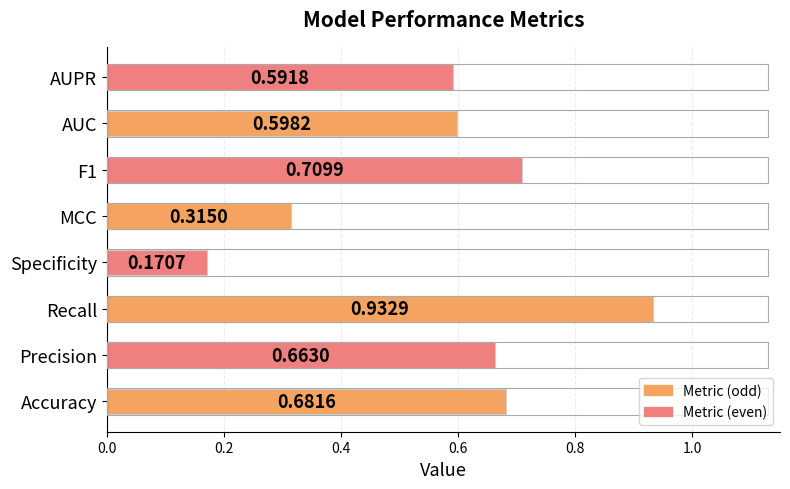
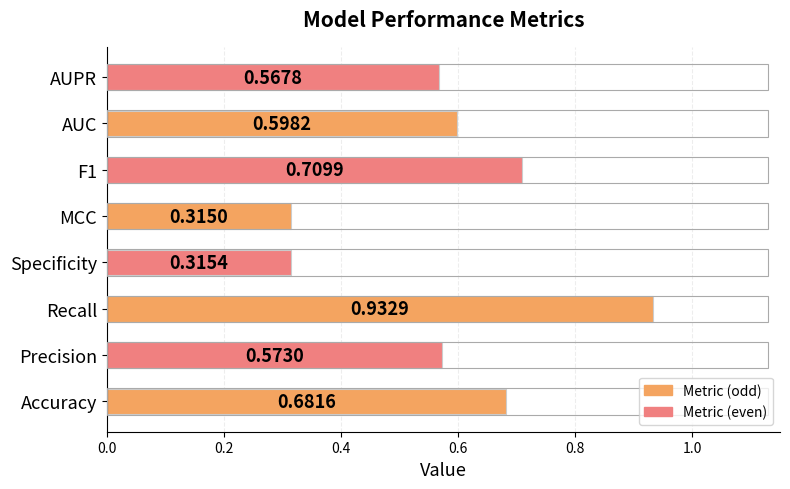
AUPR: 0.5918 -> 0.5678
Specificity: 0.1707 -> 0.3154
Precision: 0.6630 -> 0.5730
